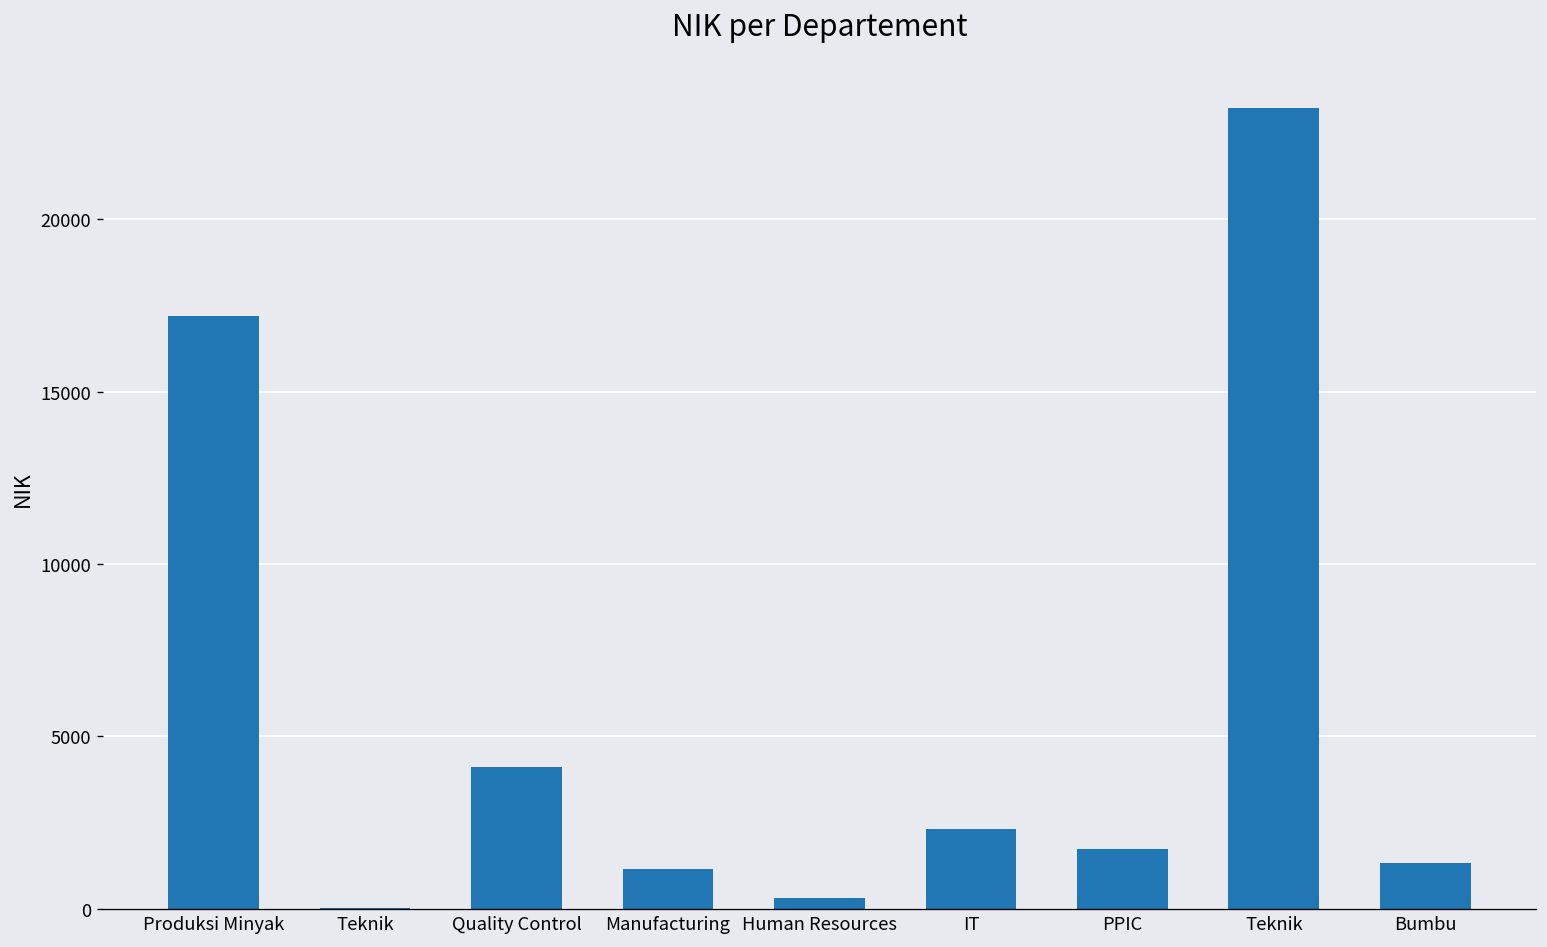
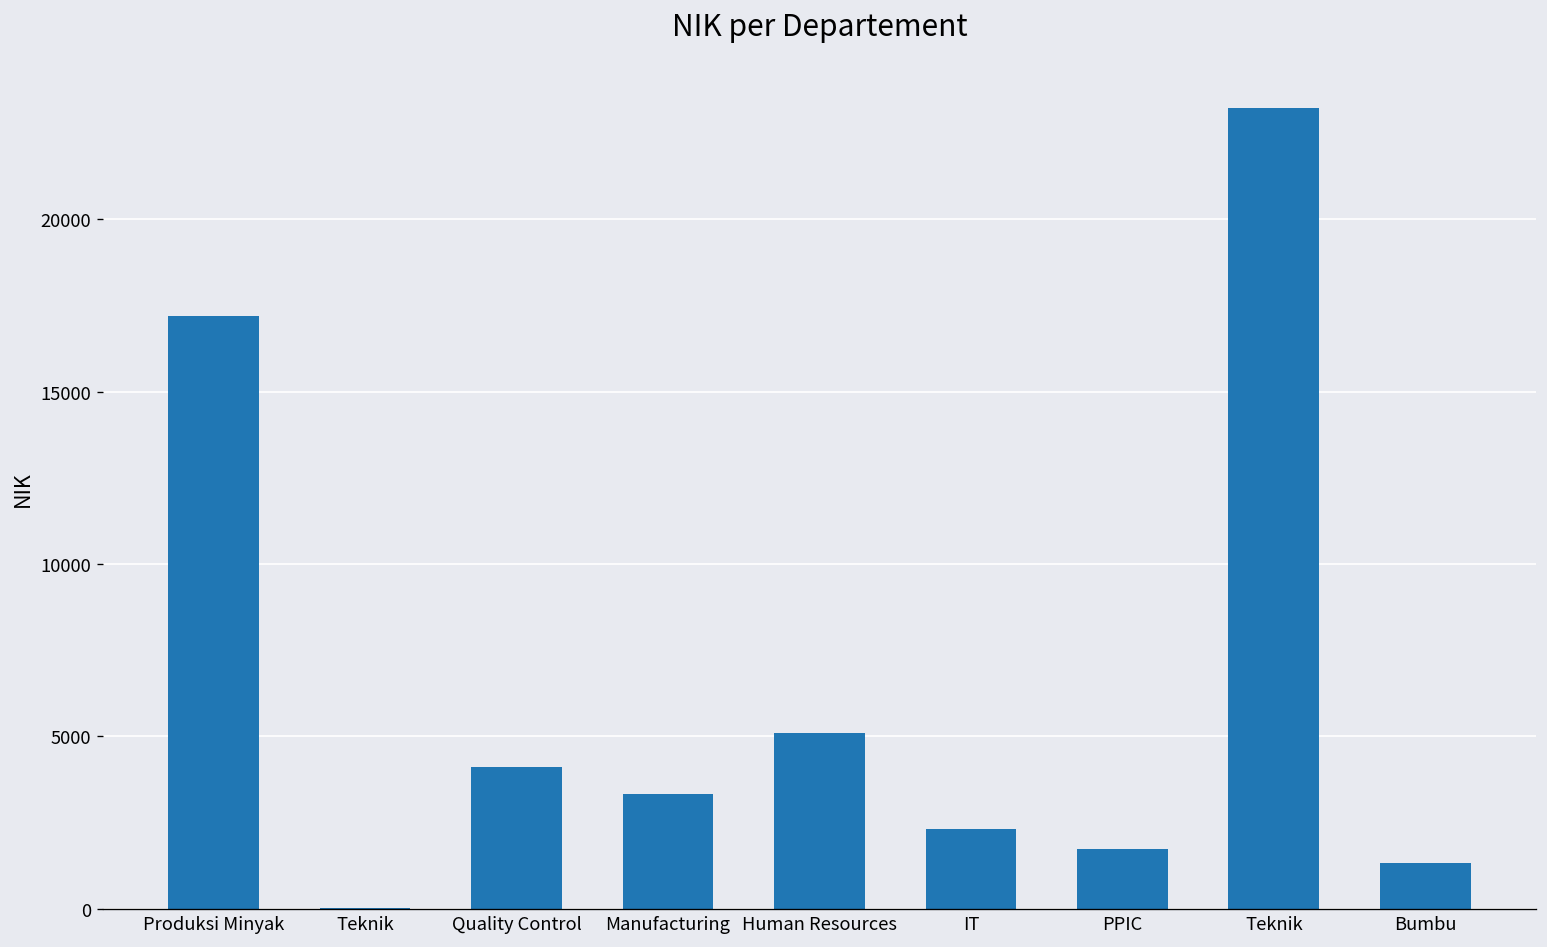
Manufacturing: 1100 -> 3300
Human Resources: 300 -> 5100
